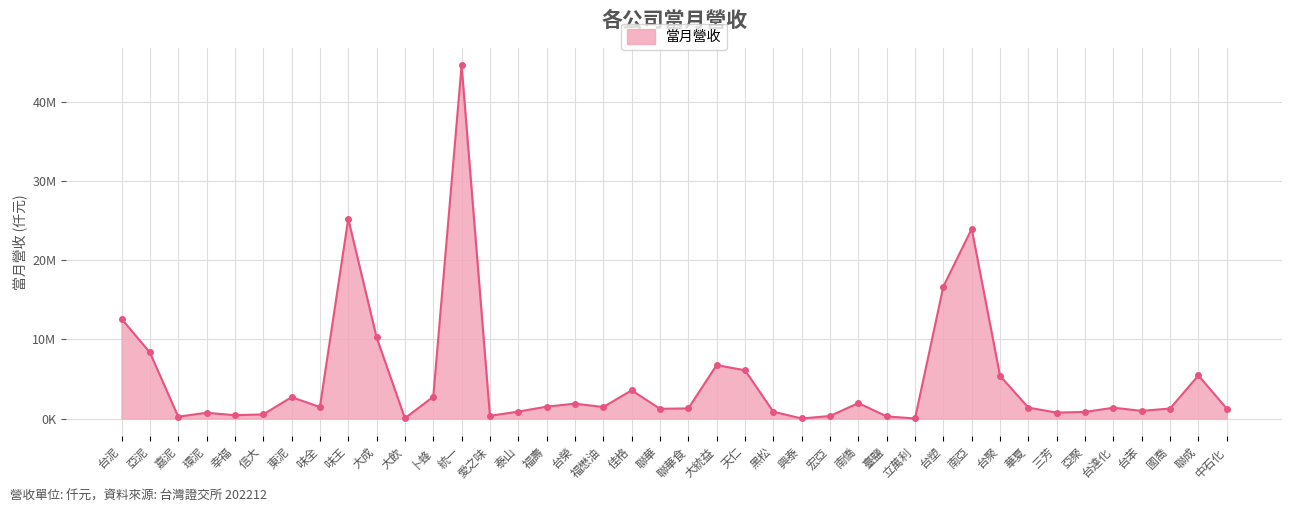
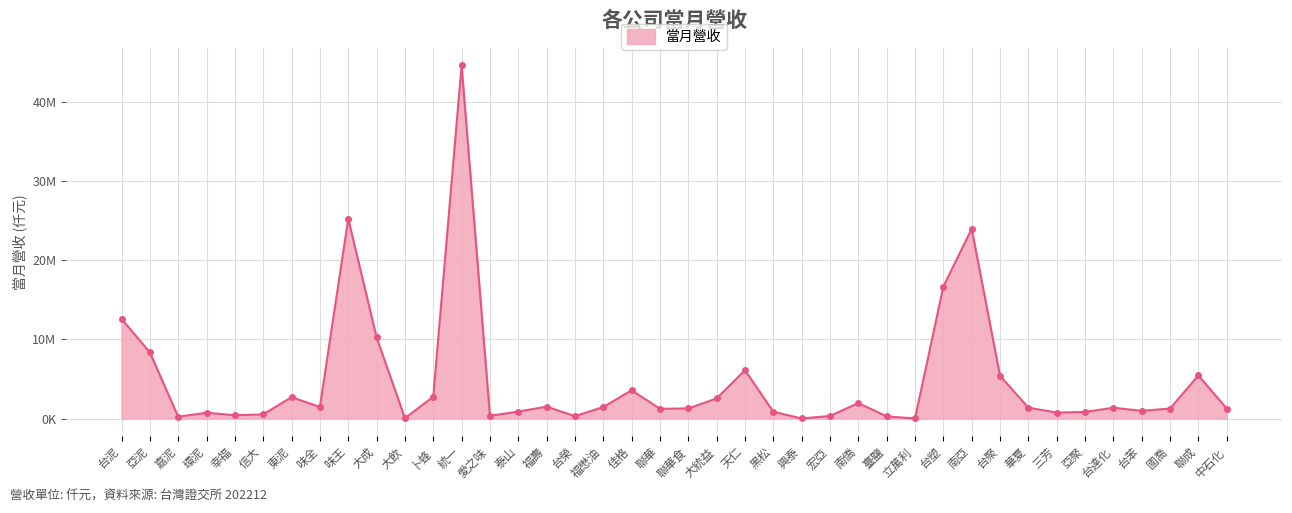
台榮: 2000000 -> 0
大統益: 7000000 -> 3000000
